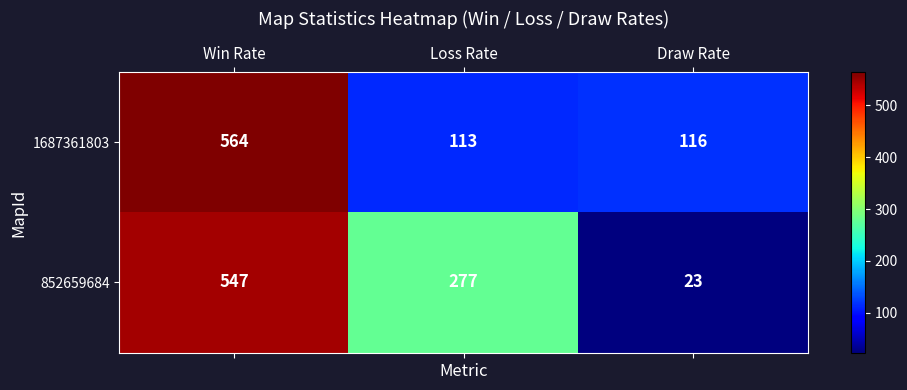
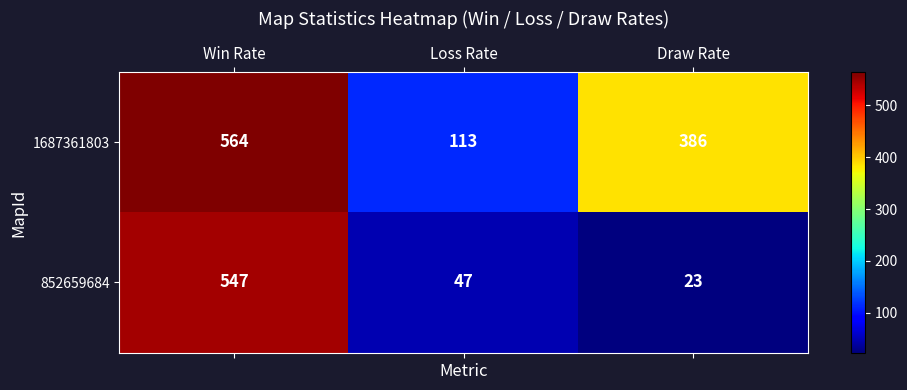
1687361803, Draw Rate: 116 -> 386
852659684, Loss Rate: 277 -> 47
